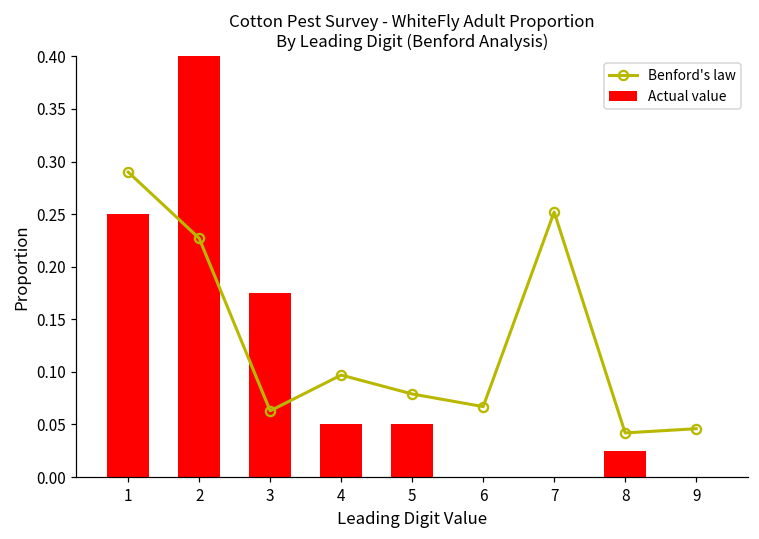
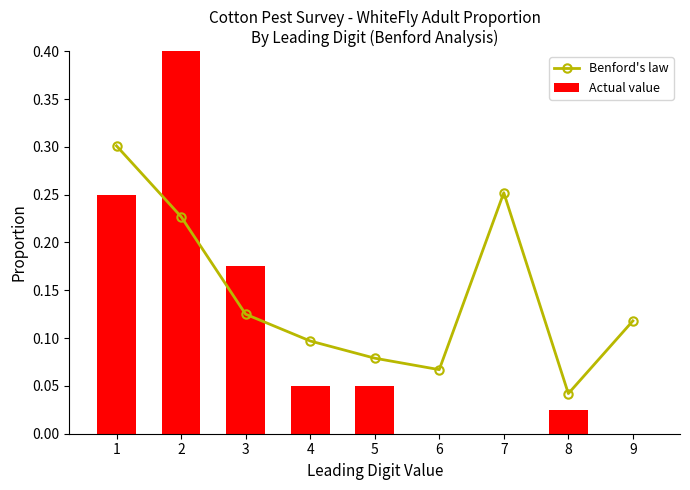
Benford's law, 1: 0.29 -> 0.30
Benford's law, 3: 0.06 -> 0.13
Benford's law, 9: 0.05 -> 0.12
